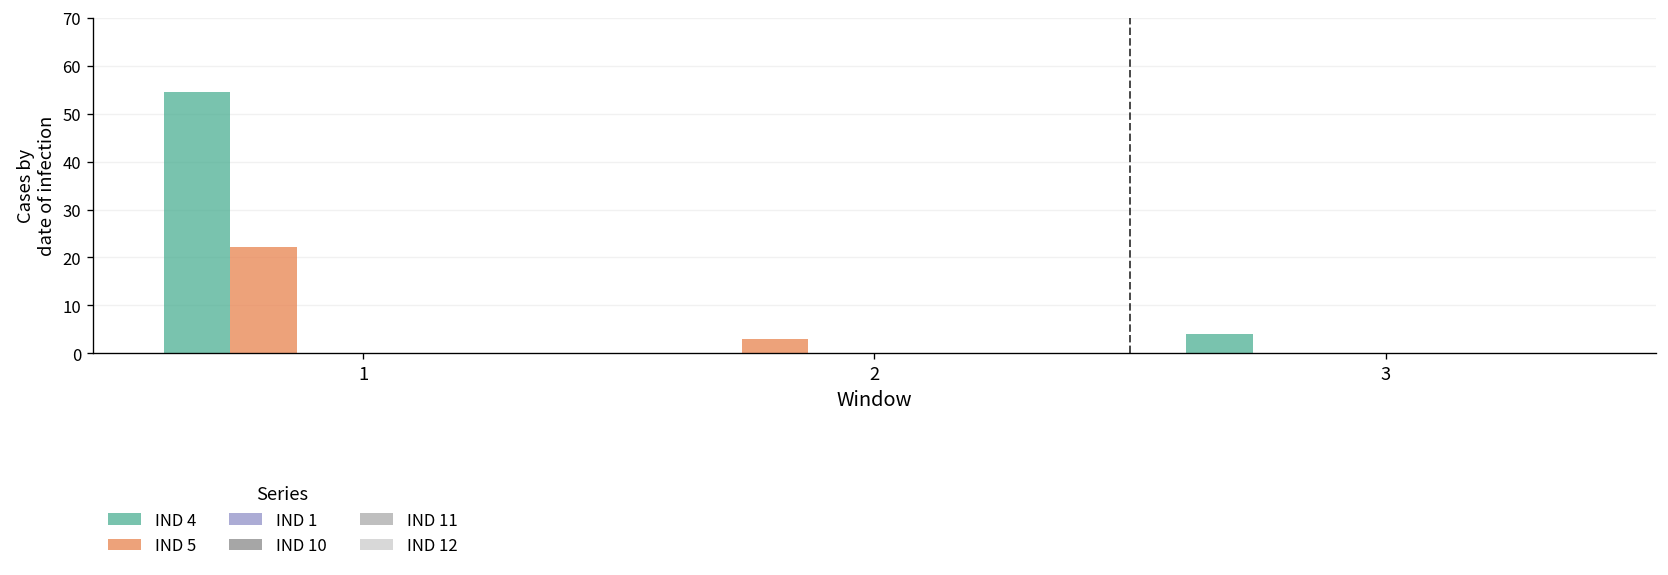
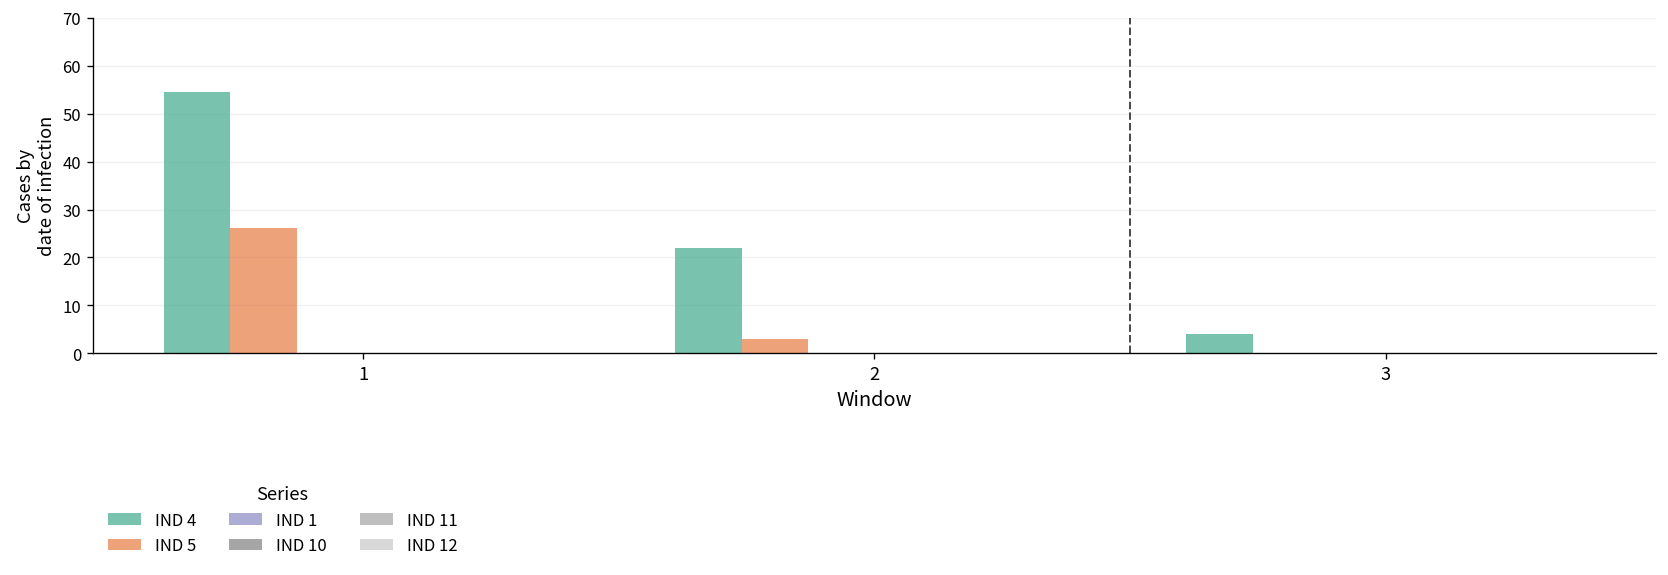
IND 5, 1: 22 -> 26
IND 4, 2: 0 -> 22
